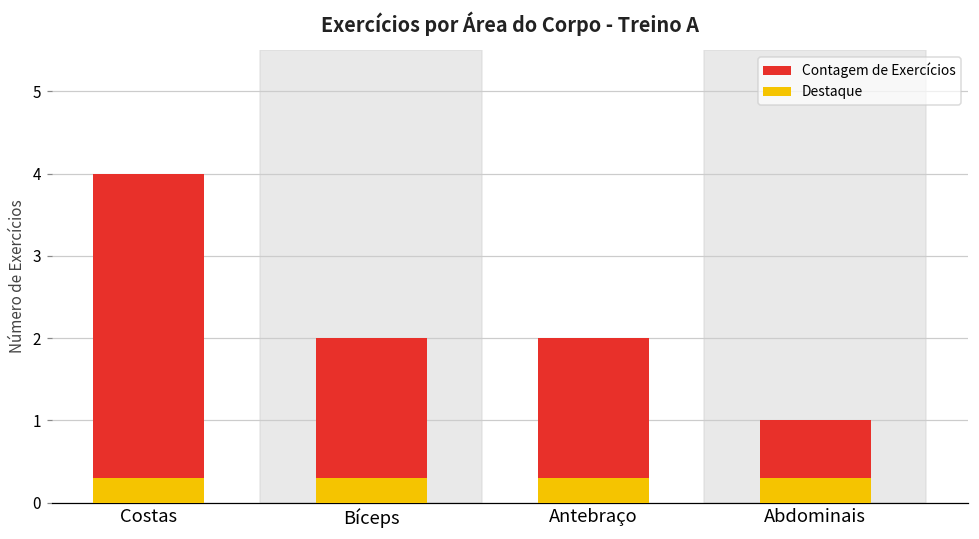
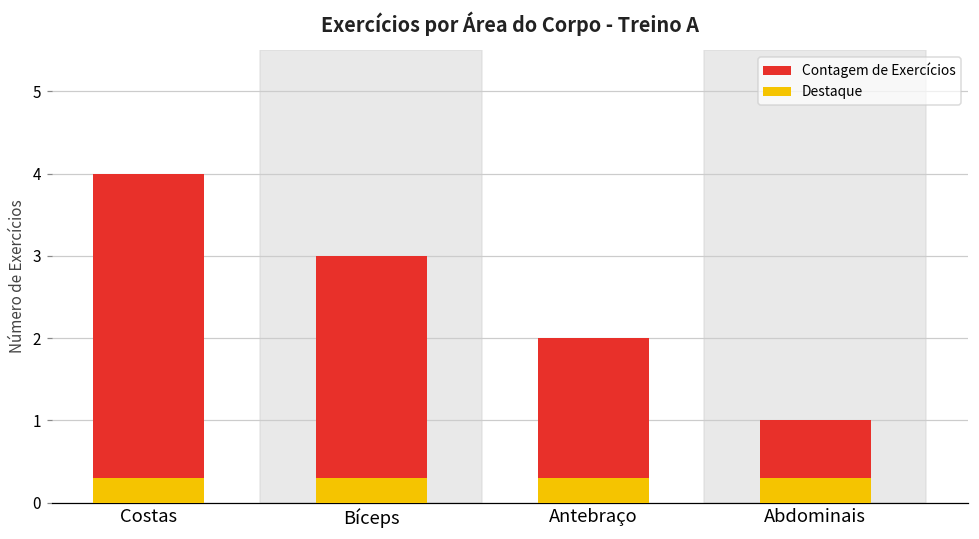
Contagem de Exercícios, Bíceps: 2 -> 3
